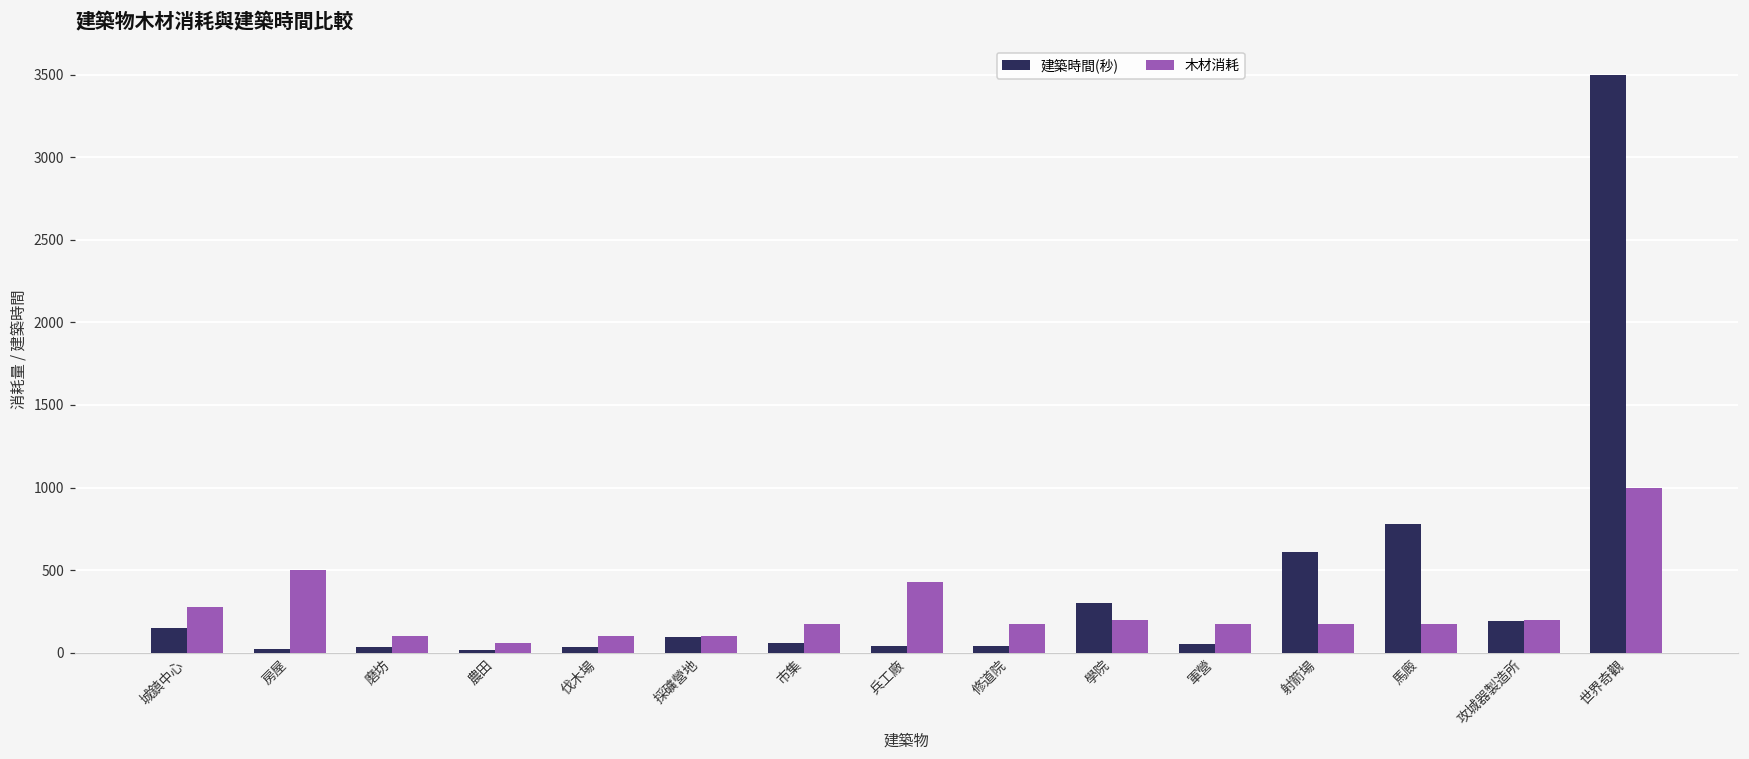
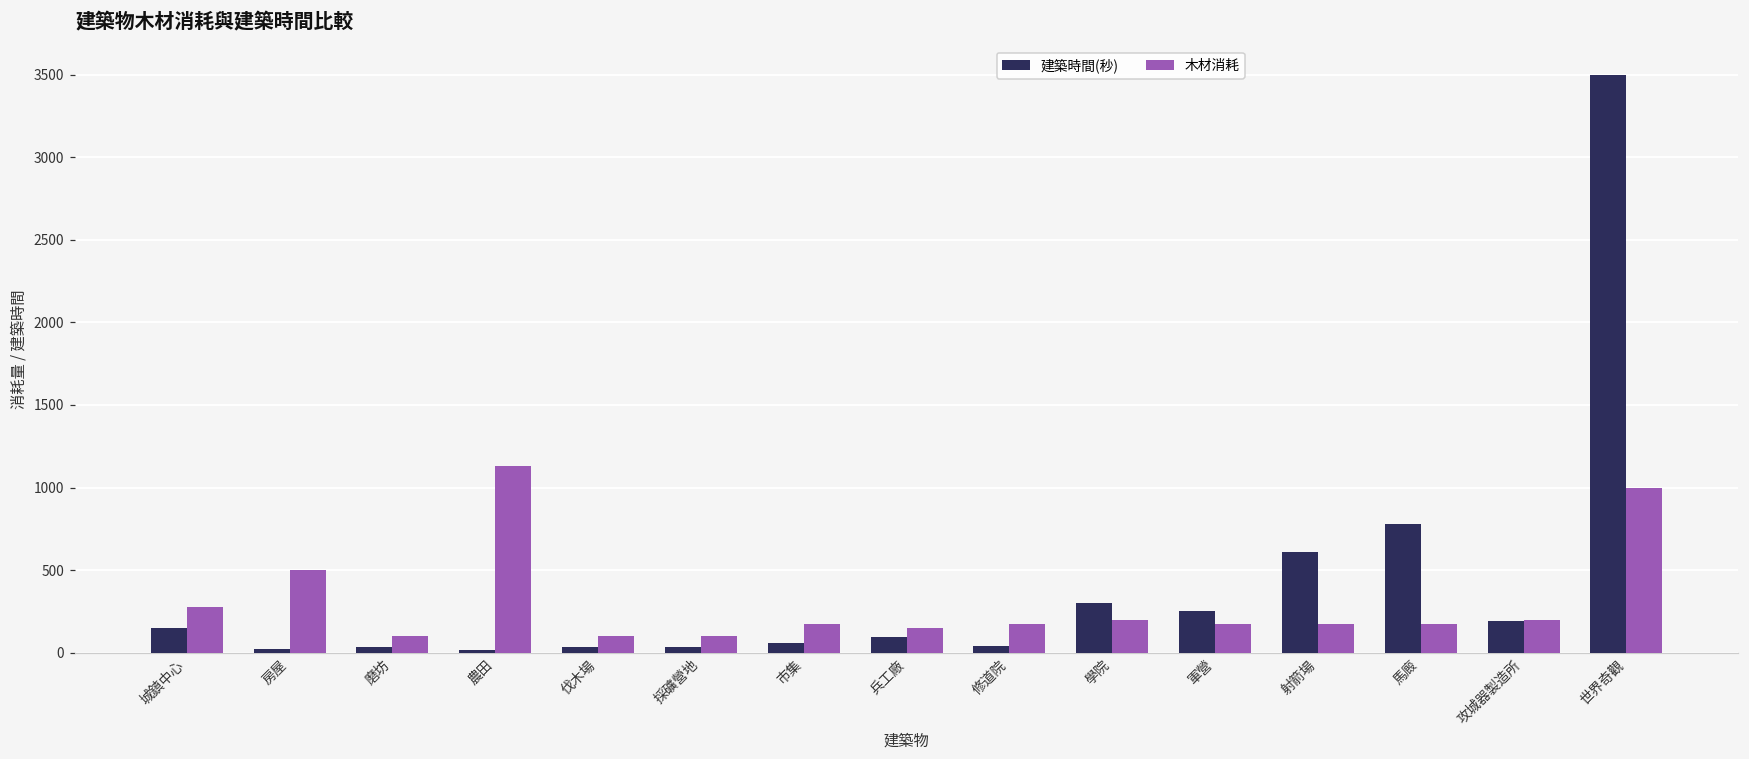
木材消耗, 農田: 60 -> 1130
建築時間(秒), 採礦營地: 90 -> 40
建築時間(秒), 兵工廠: 40 -> 100
木材消耗, 兵工廠: 430 -> 150
建築時間(秒), 軍營: 50 -> 250
